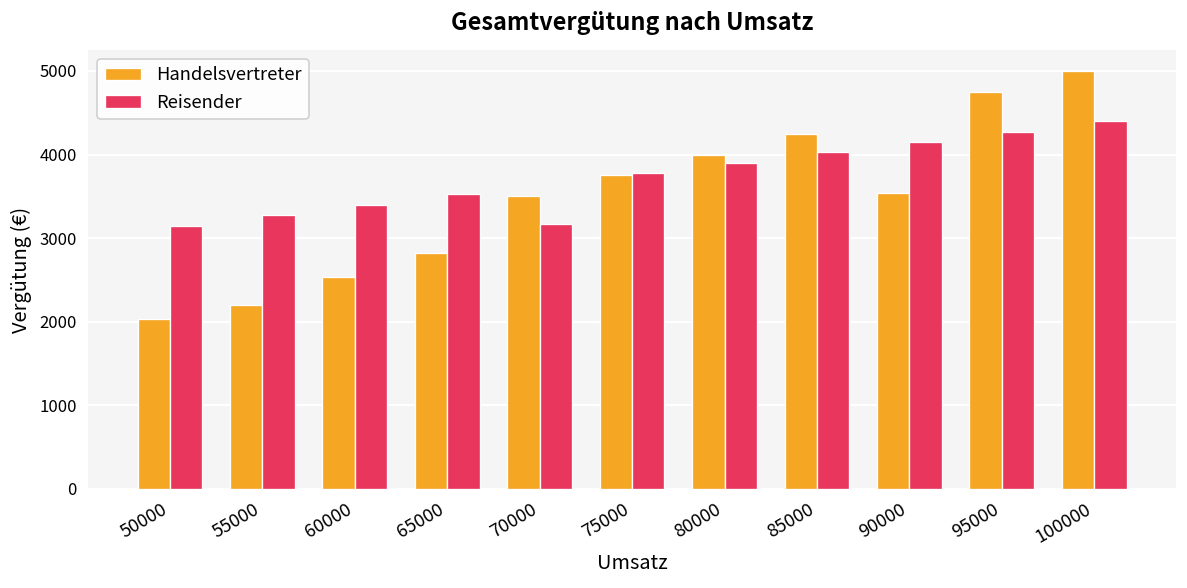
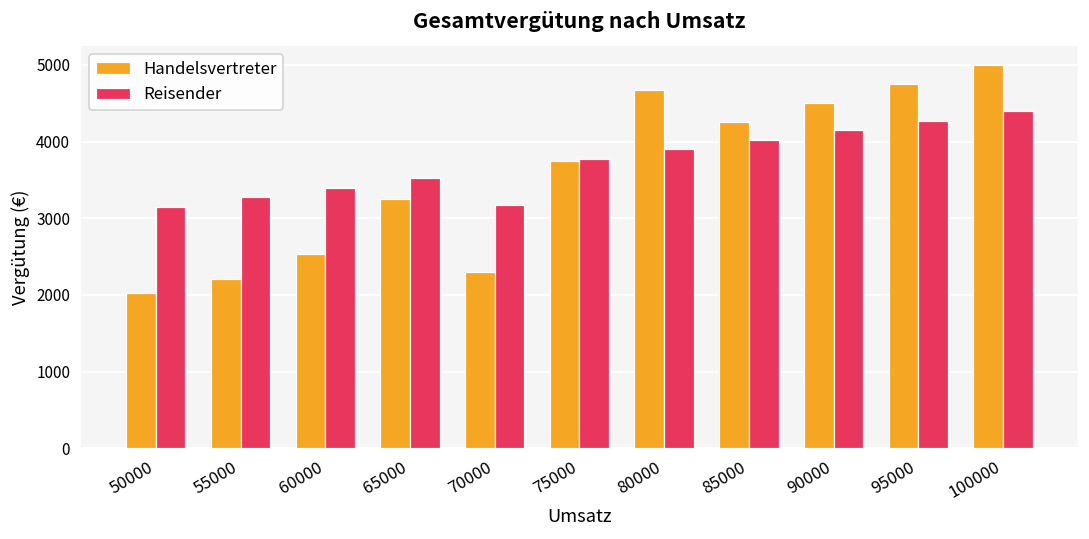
Handelsvertreter, 65000: 2800 -> 3300
Handelsvertreter, 70000: 3500 -> 2300
Handelsvertreter, 80000: 4000 -> 4700
Handelsvertreter, 90000: 3500 -> 4500
